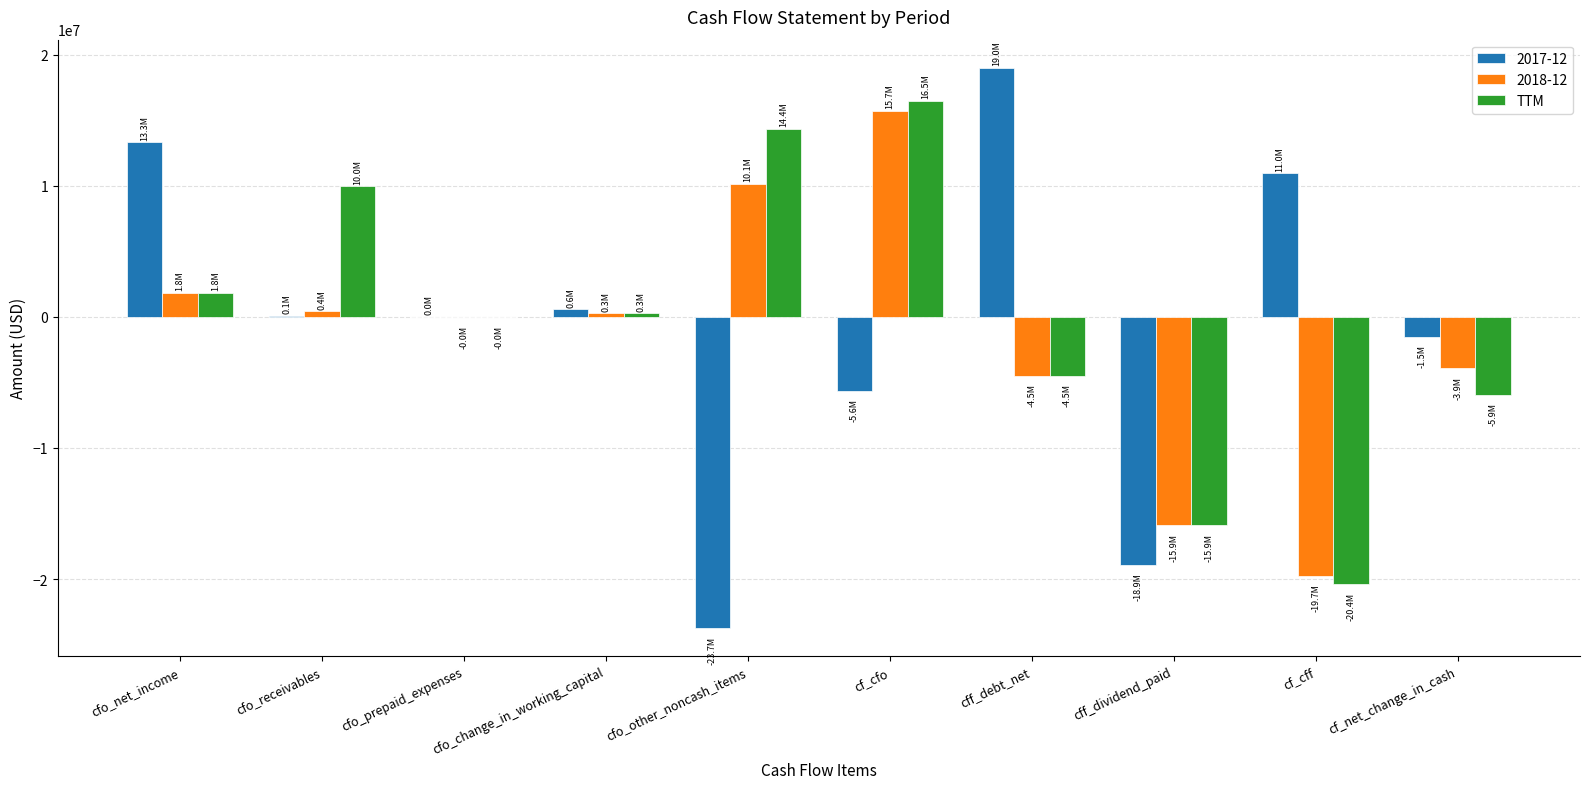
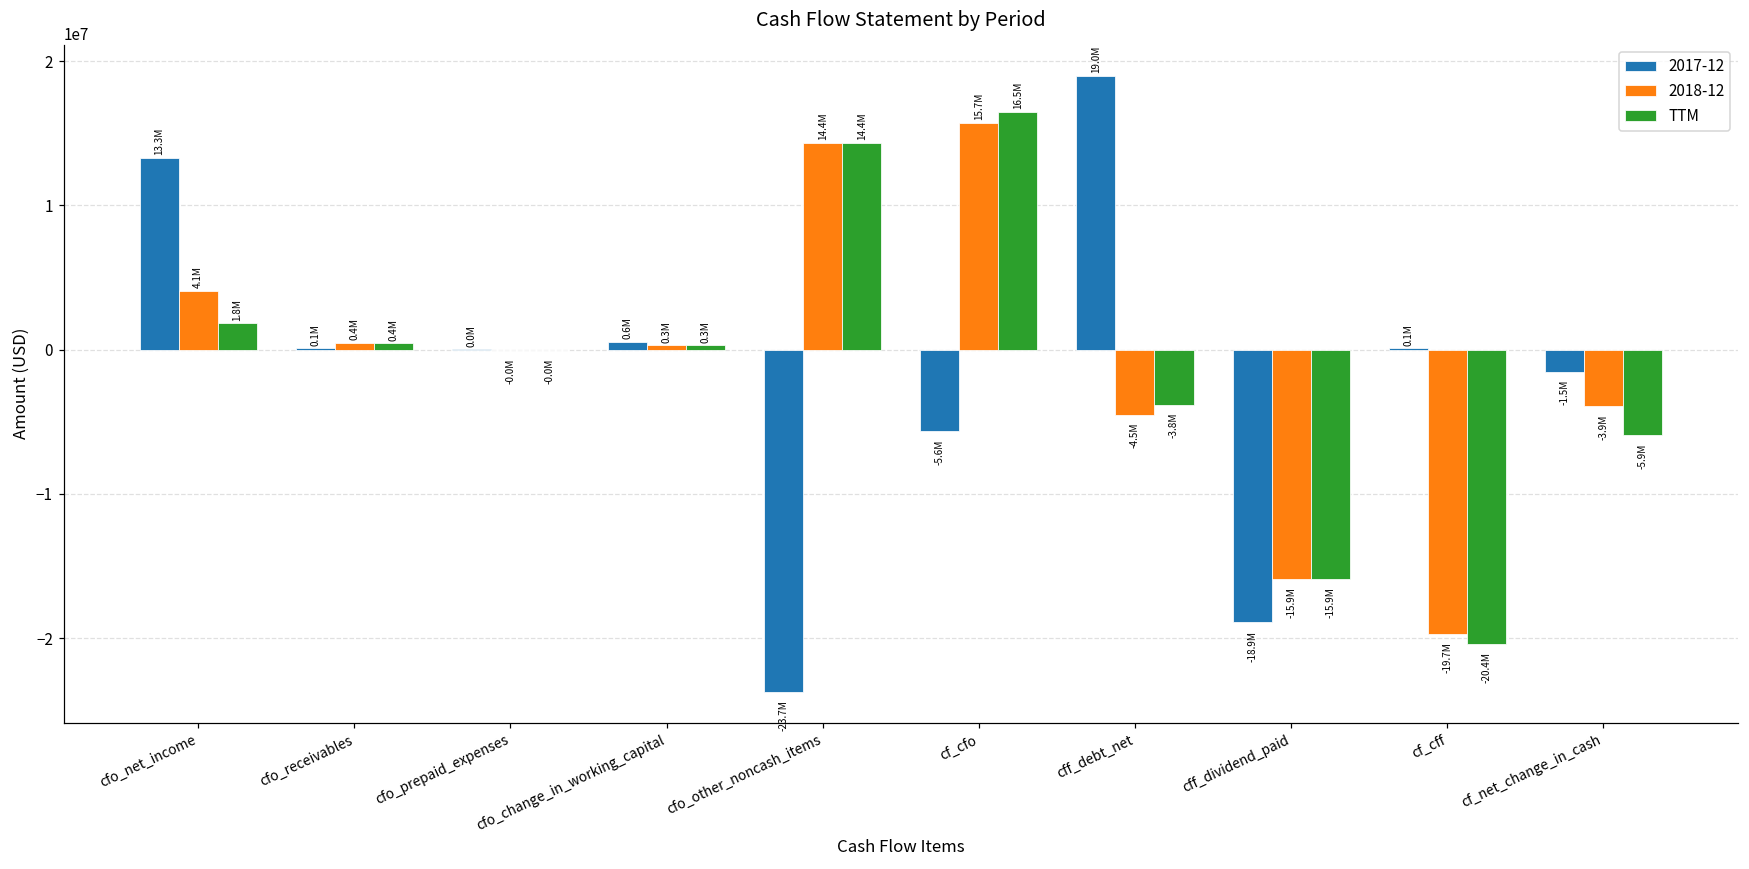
2018-12, cfo_net_income: 1.8M -> 4.1M
TTM, cfo_receivables: 10.0M -> 0.4M
2018-12, cfo_other_noncash_items: 10.1M -> 14.4M
TTM, cff_debt_net: -4.5M -> -3.8M
2017-12, cf_cff: 11.0M -> 0.1M
